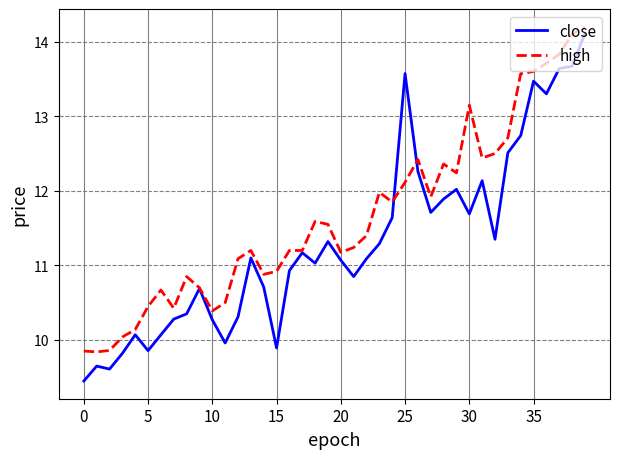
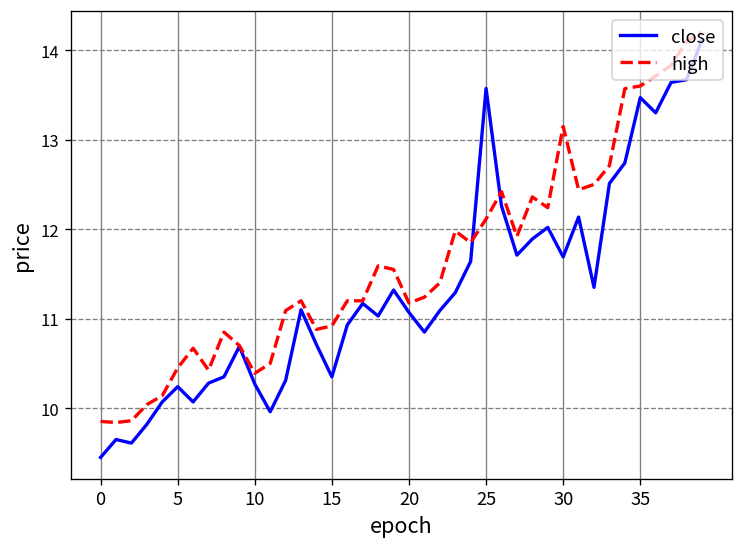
close, 5: 9.9 -> 10.2
close, 15: 9.9 -> 10.4
